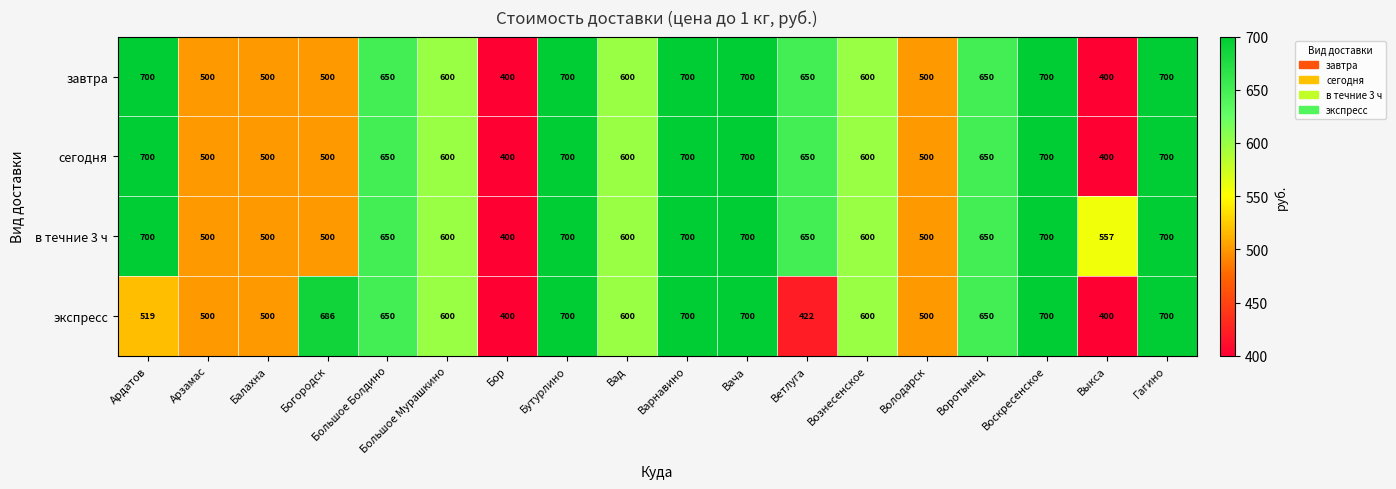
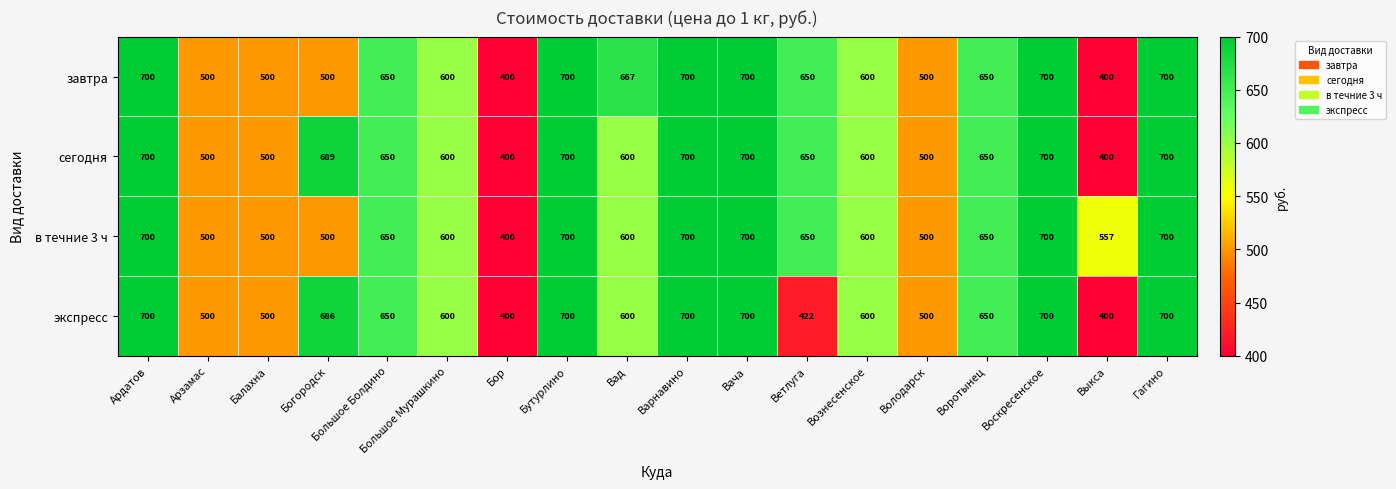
завтра, Вад: 600 -> 667
сегодня, Богородск: 500 -> 689
экспресс, Ардатов: 519 -> 700
